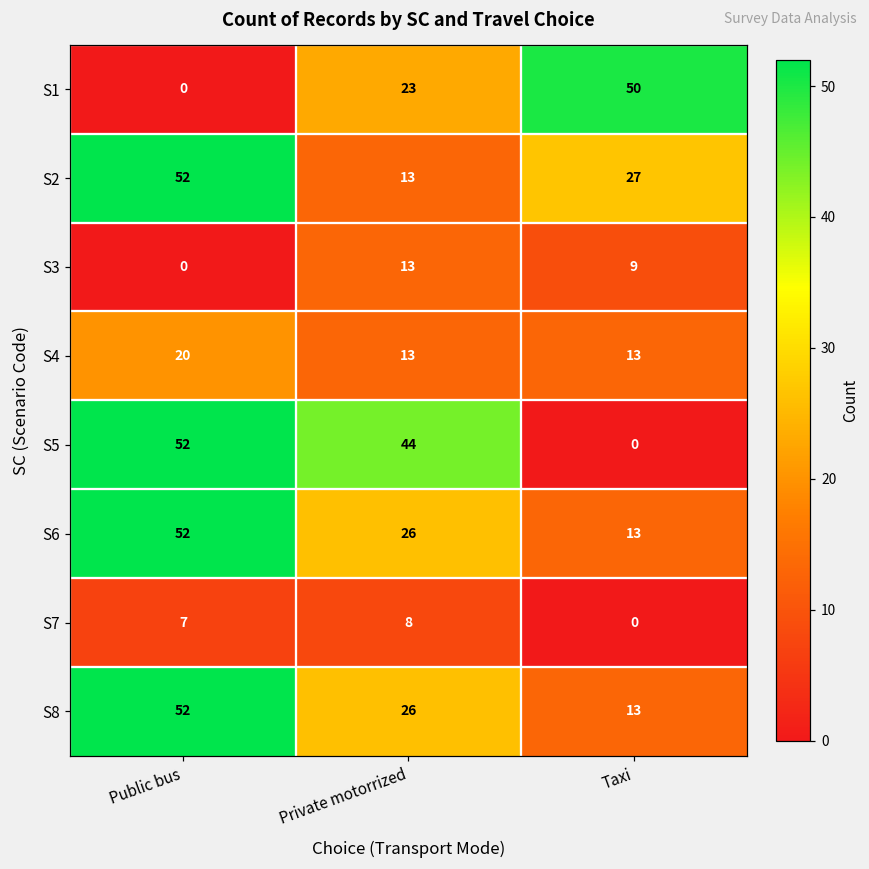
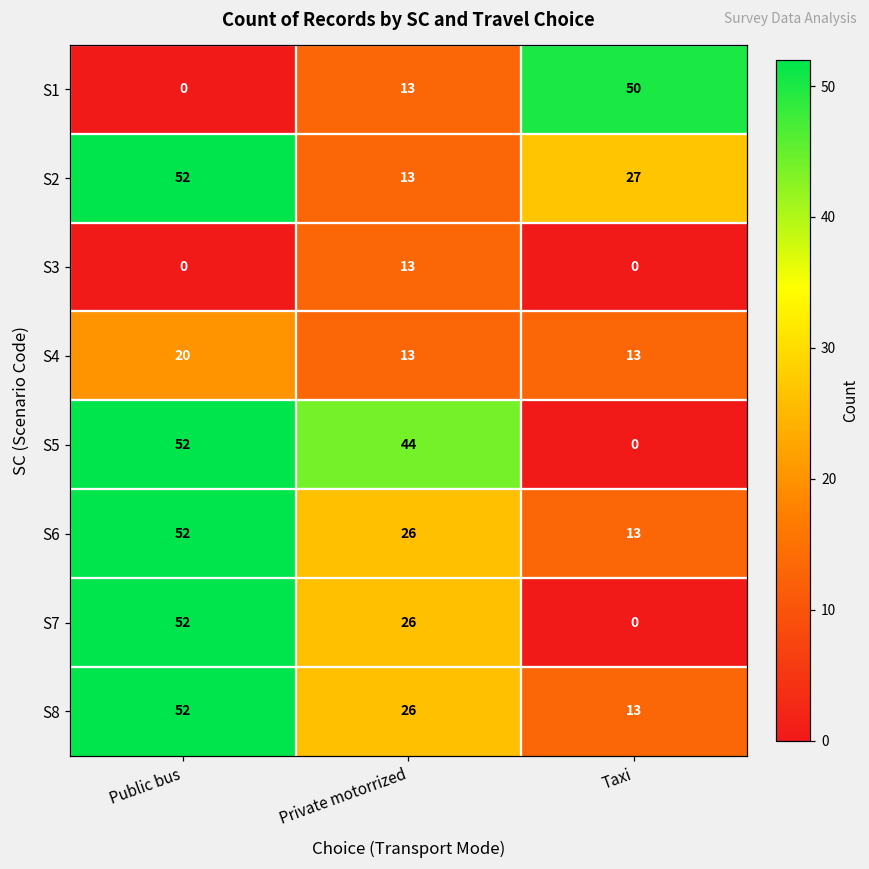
S1, Private motorrized: 23 -> 13
S3, Taxi: 9 -> 0
S7, Public bus: 7 -> 52
S7, Private motorrized: 8 -> 26
